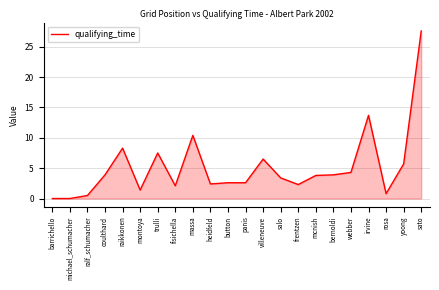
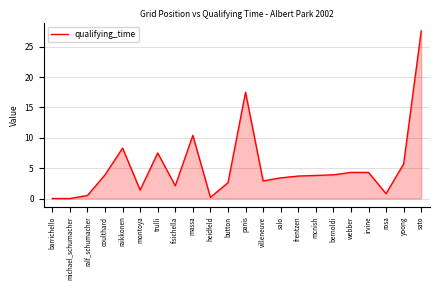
heidfeld: 2 -> 0
panis: 3 -> 18
villeneuve: 7 -> 3
frentzen: 2 -> 4
irvine: 14 -> 4
